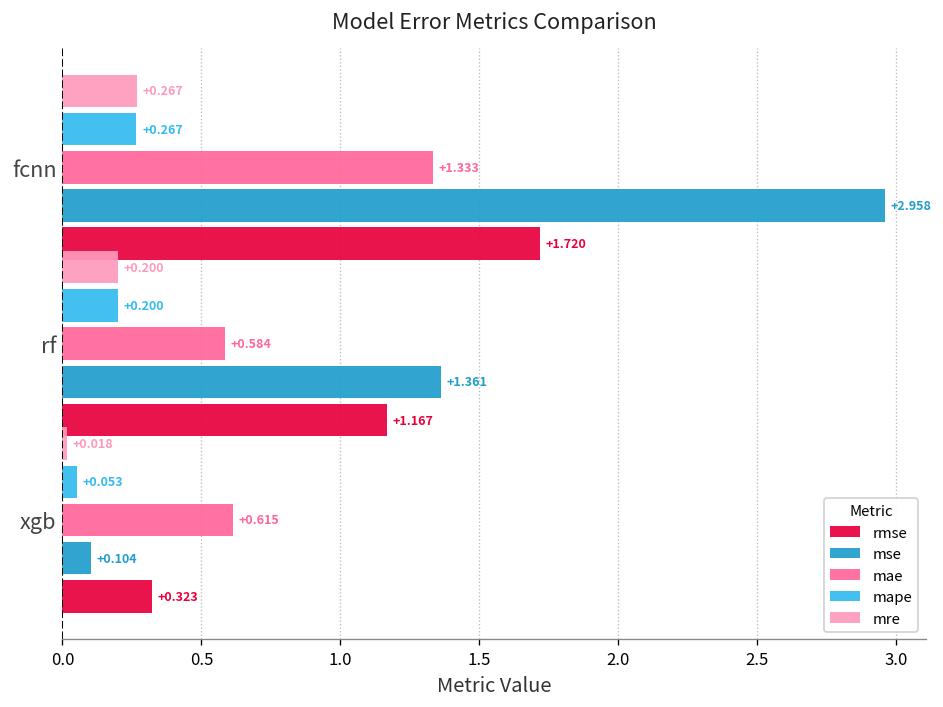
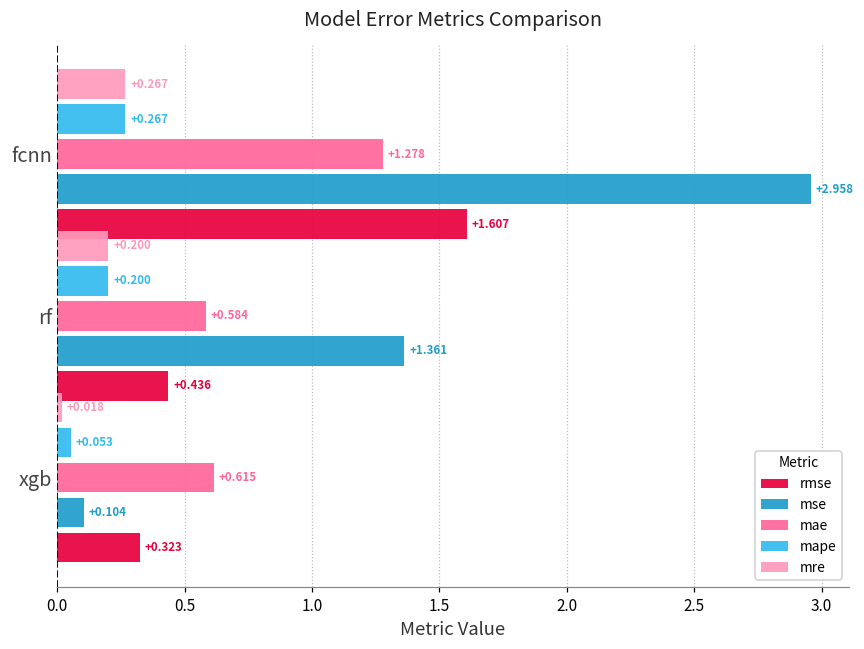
mae, fcnn: +1.333 -> +1.278
rmse, fcnn: +1.720 -> +1.607
rmse, rf: +1.167 -> +0.436
